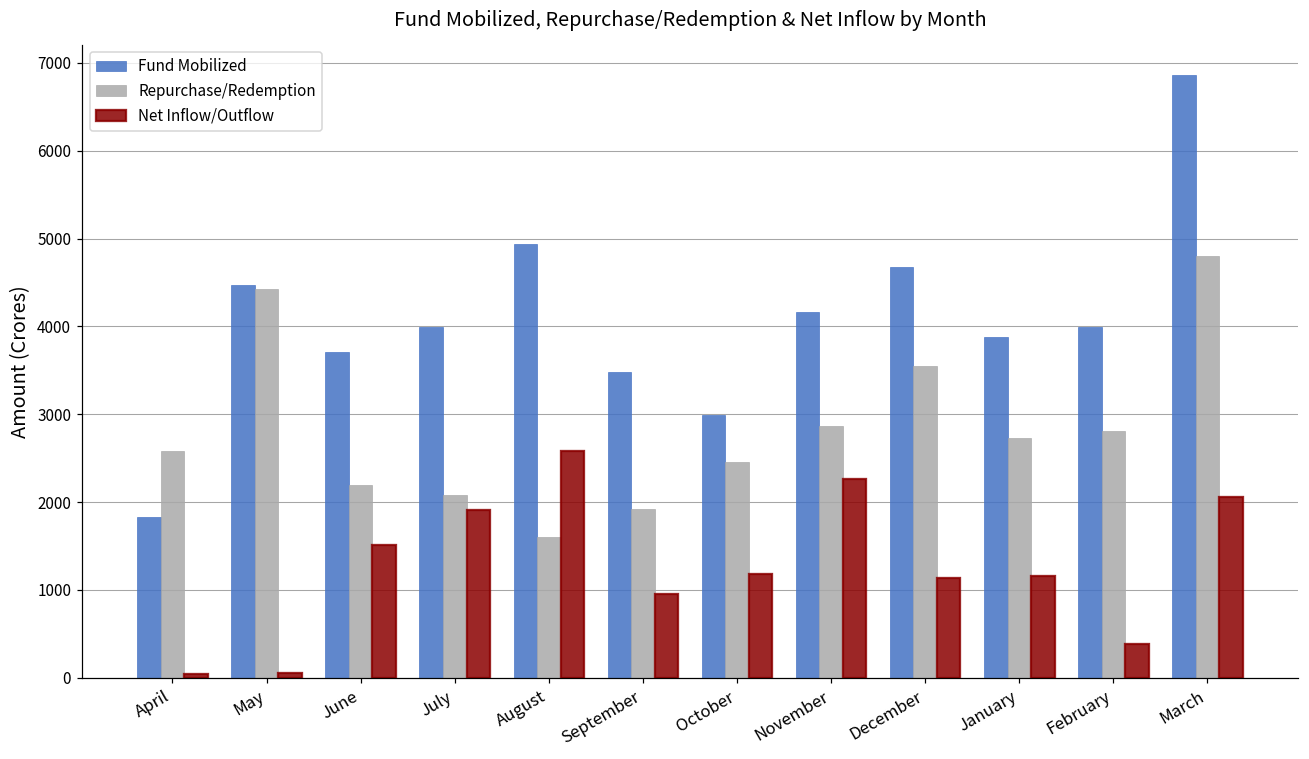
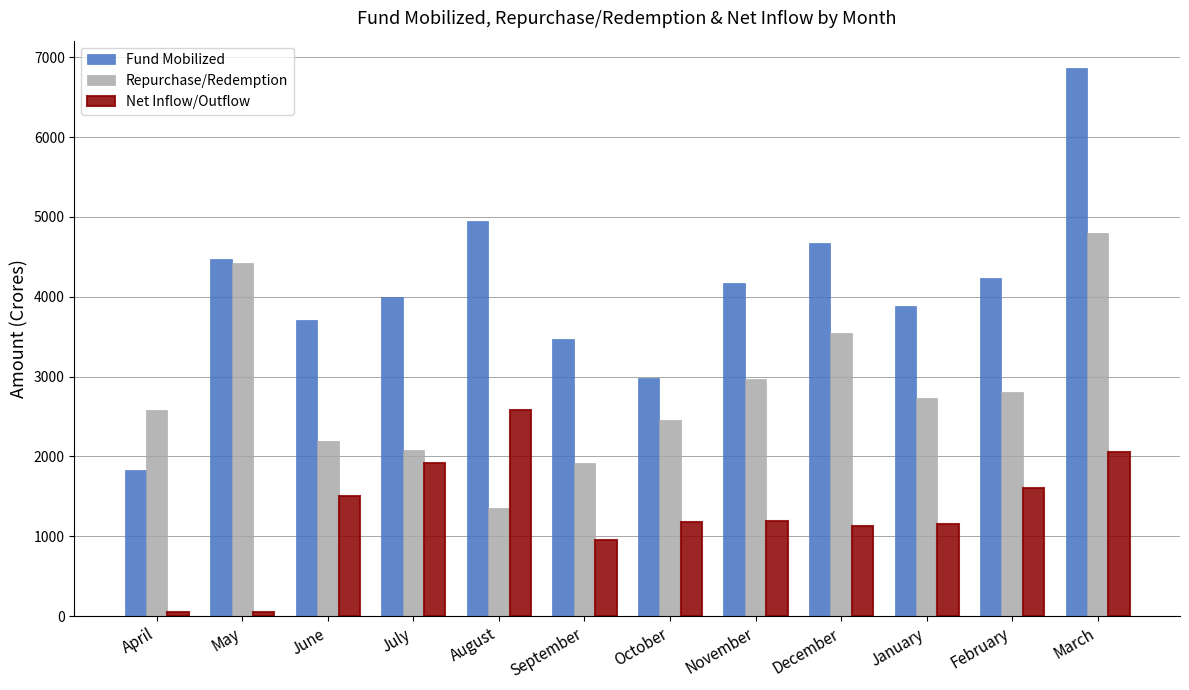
Repurchase/Redemption, August: 1600 -> 1400
Repurchase/Redemption, November: 2900 -> 3000
Net Inflow/Outflow, November: 2300 -> 1200
Fund Mobilized, February: 4000 -> 4200
Net Inflow/Outflow, February: 400 -> 1600
